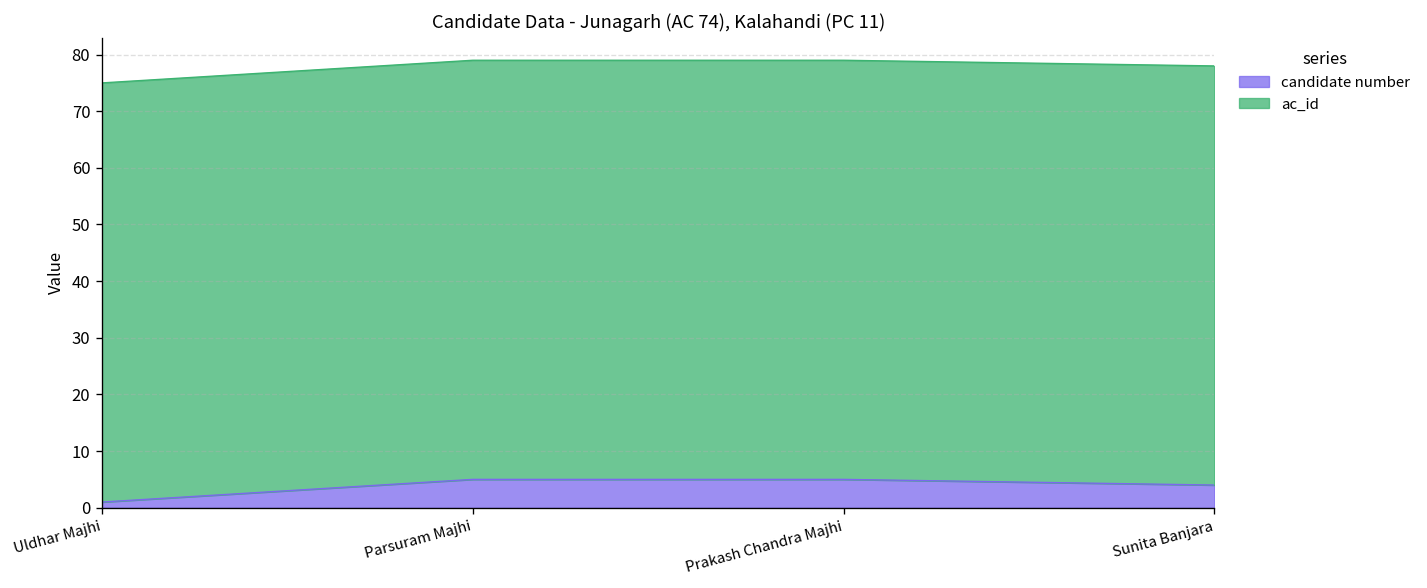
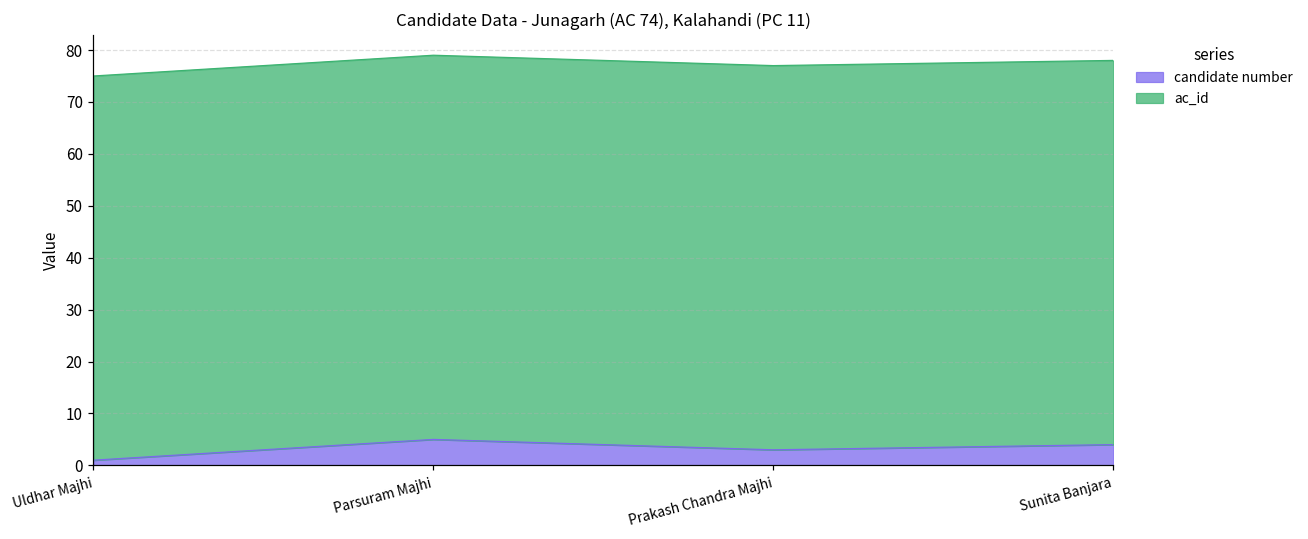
candidate number, Prakash Chandra Majhi: 5 -> 3
